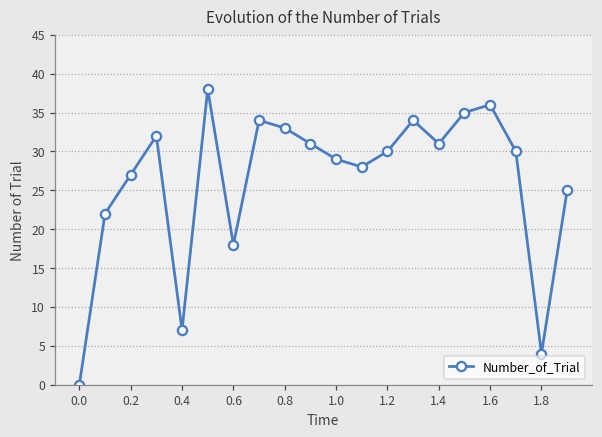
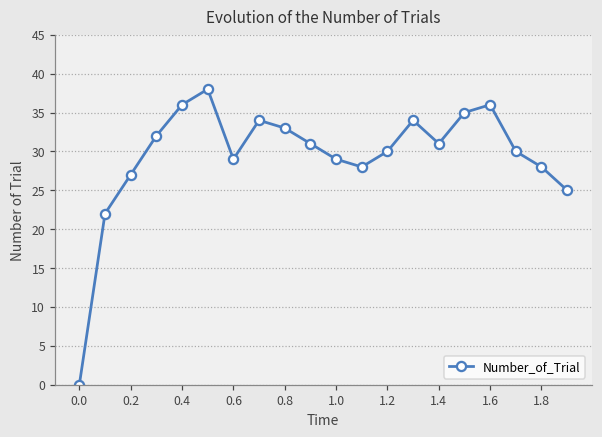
0.4: 7 -> 36
0.6: 18 -> 29
1.8: 4 -> 28
